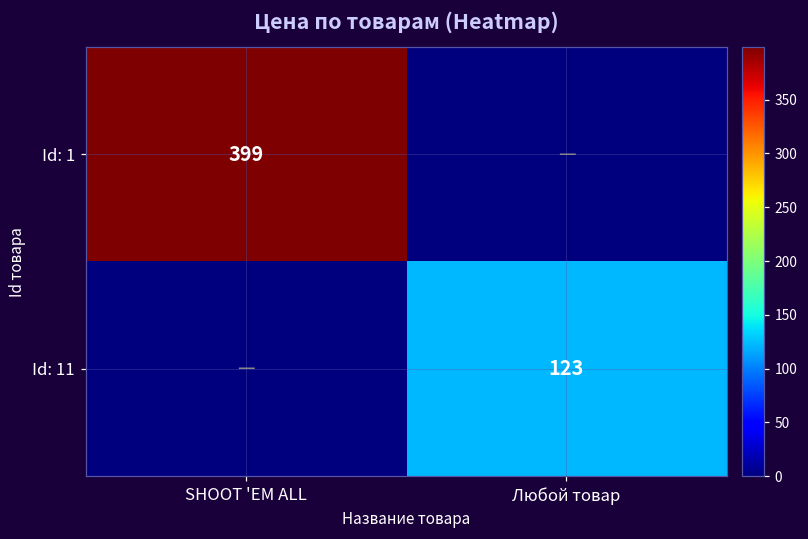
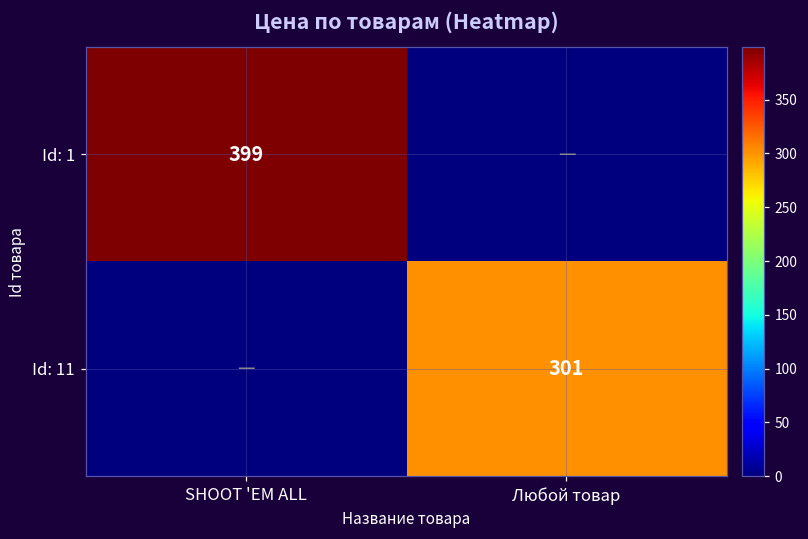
Id: 11, Любой товар: 123 -> 301
